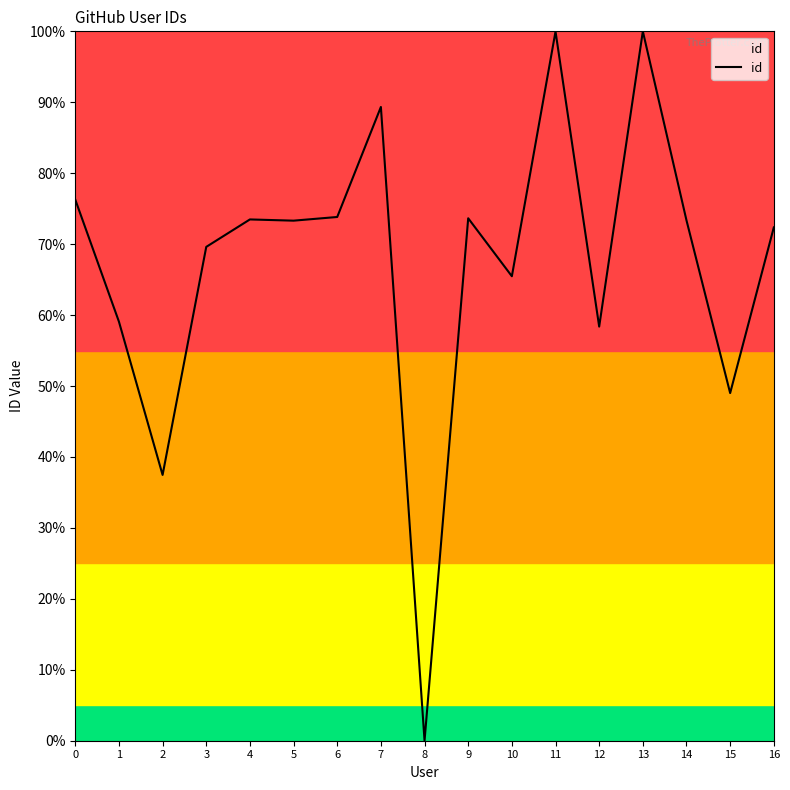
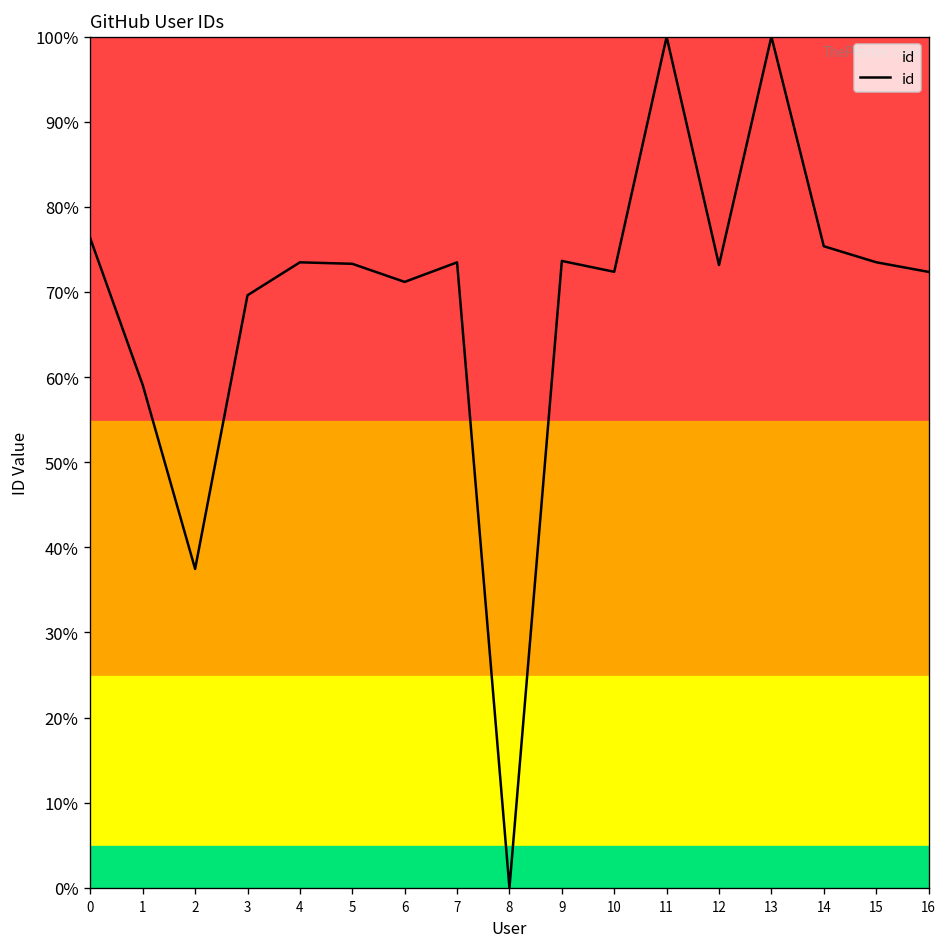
6: 74% -> 71%
7: 89% -> 73%
10: 65% -> 72%
12: 58% -> 73%
14: 73% -> 75%
15: 49% -> 73%
